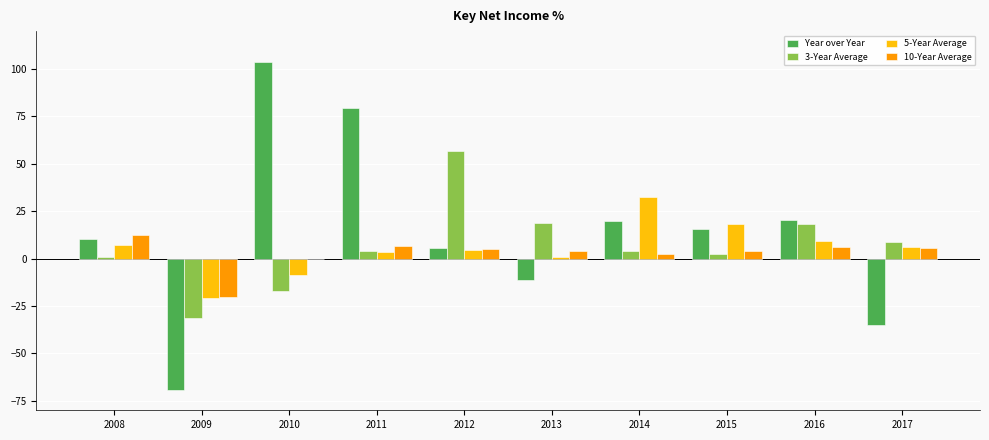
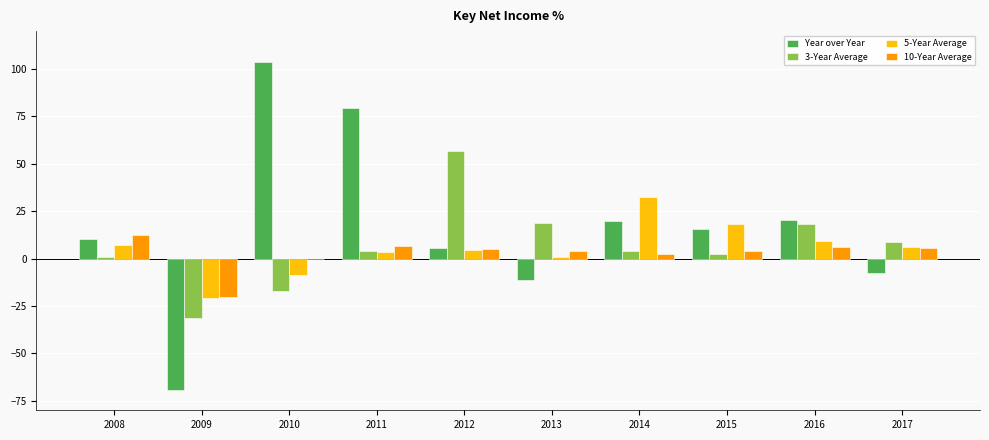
Year over Year, 2017: -35 -> -8
